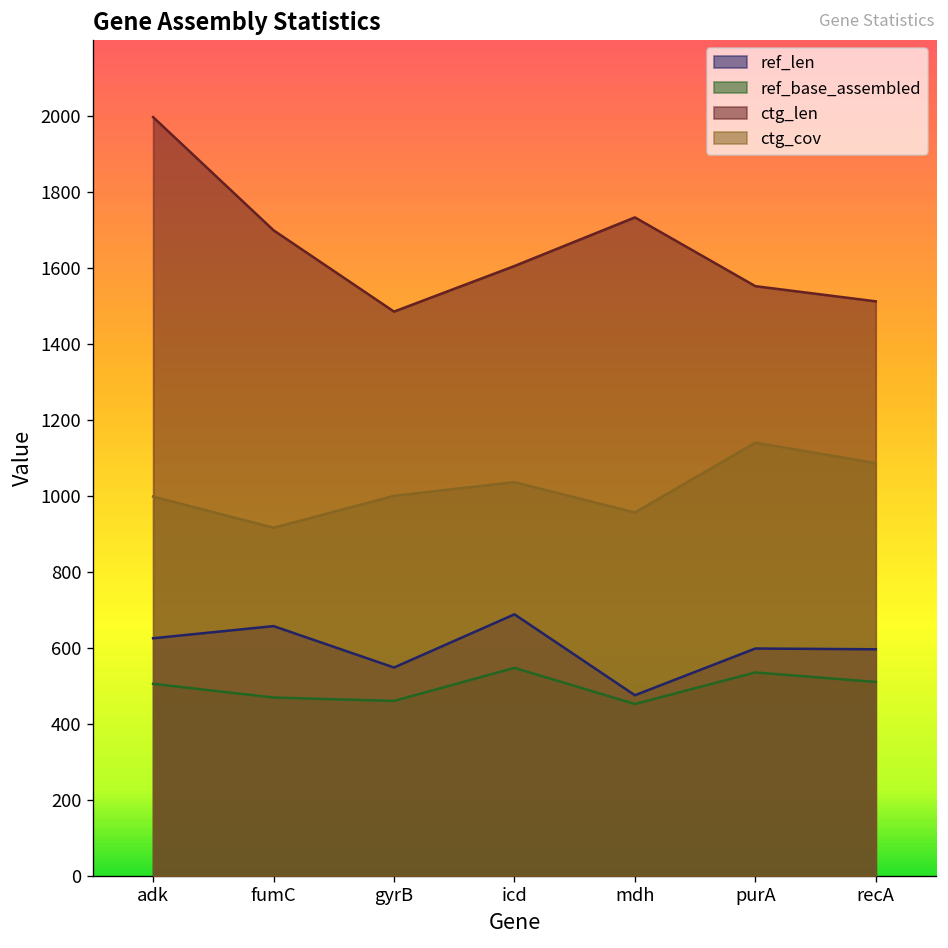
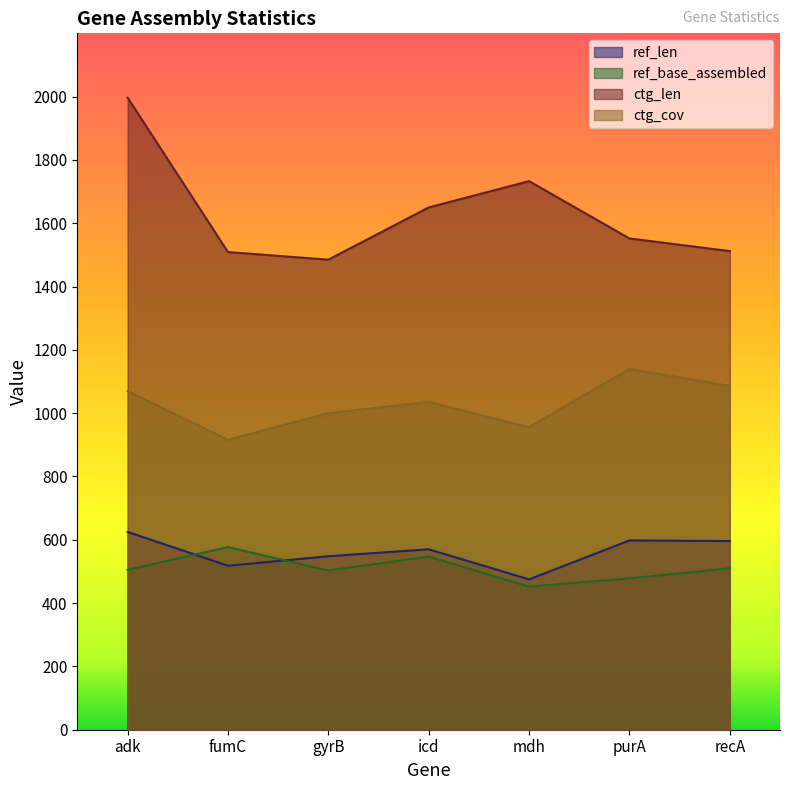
ctg_cov, adk: 1000 -> 1070
ref_len, fumC: 660 -> 520
ref_base_assembled, fumC: 470 -> 580
ctg_len, fumC: 1700 -> 1510
ref_base_assembled, gyrB: 460 -> 500
ref_len, icd: 690 -> 570
ctg_len, icd: 1610 -> 1650
ref_base_assembled, purA: 540 -> 480
